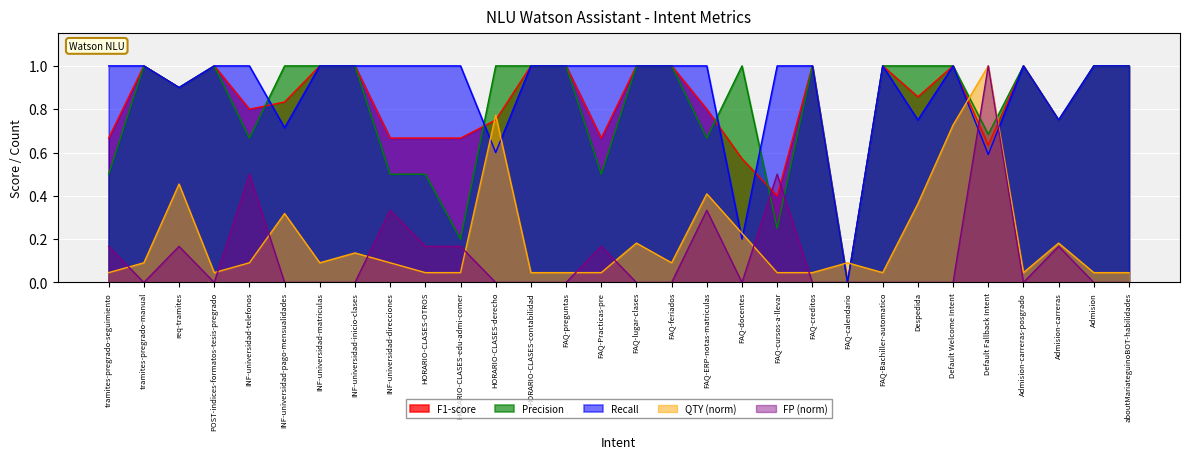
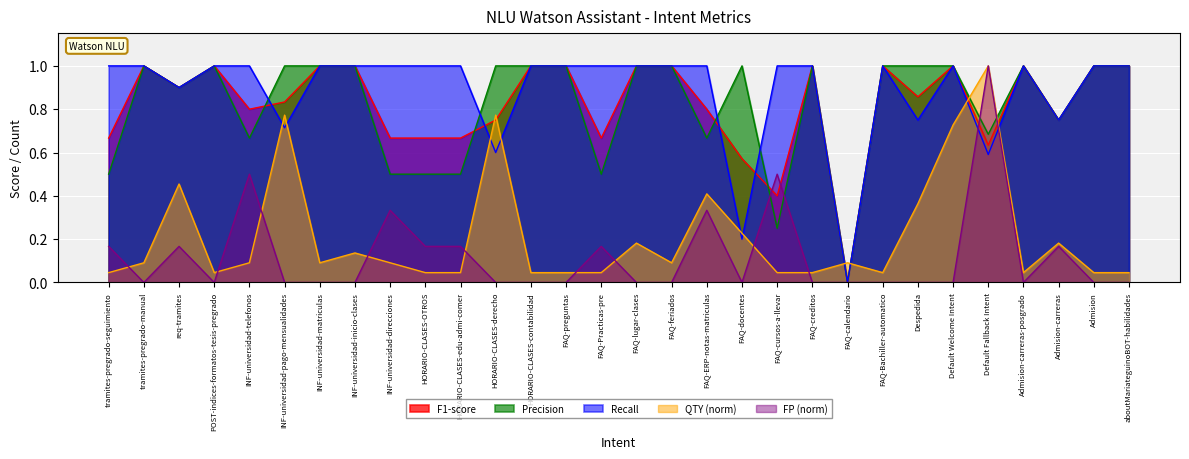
QTY (norm), INF-universidad-pago-mensualidades: 0.32 -> 0.77
Precision, HORARIO-CLASES-edu-admi-comer: 0.2 -> 0.5
